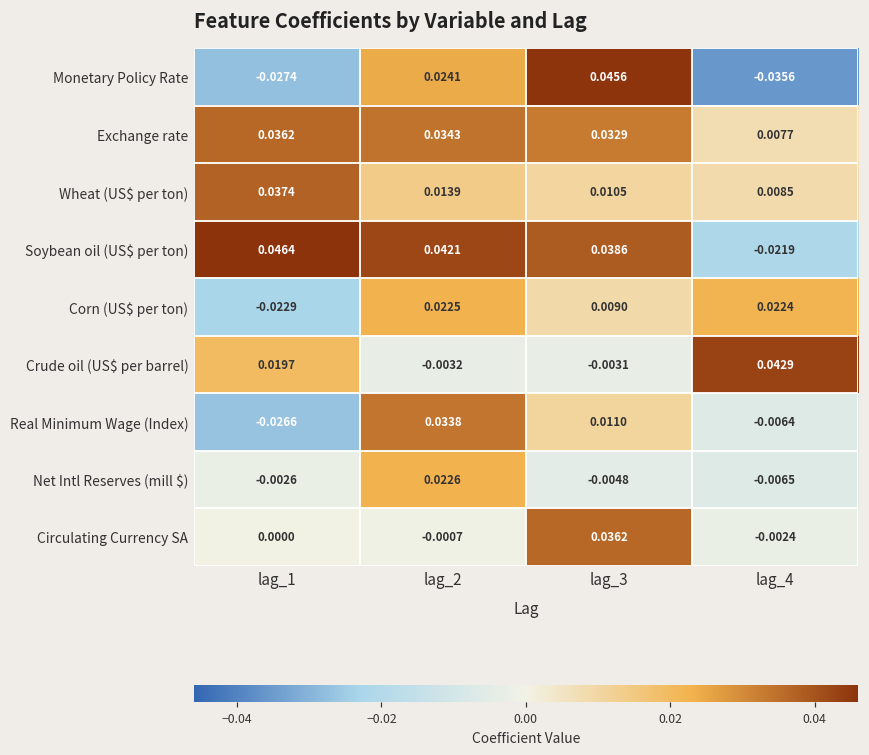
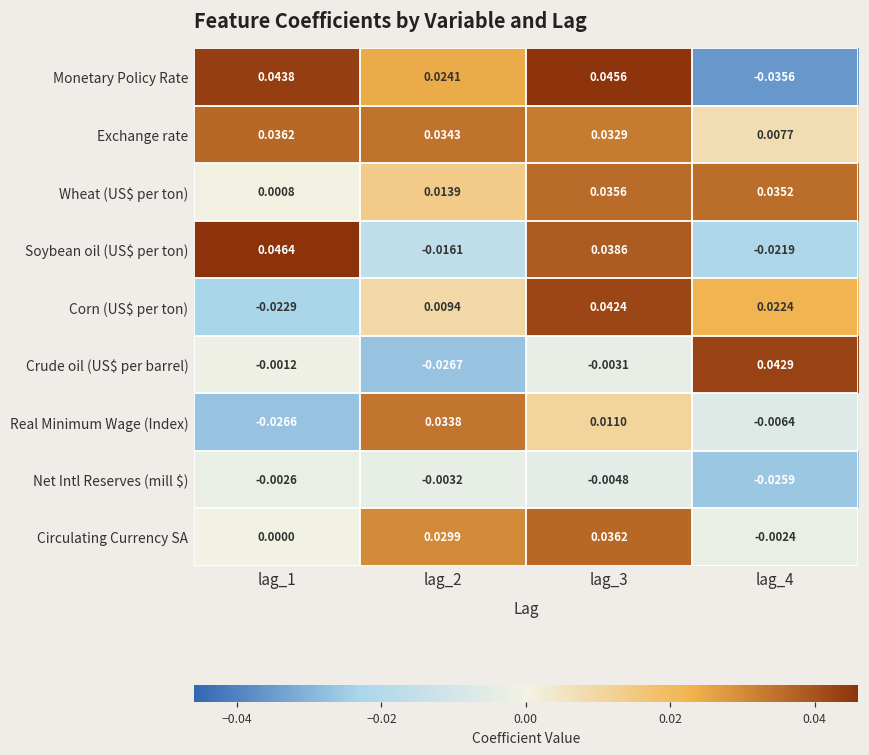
Monetary Policy Rate, lag_1: -0.0274 -> 0.0438
Wheat (US$ per ton), lag_1: 0.0374 -> 0.0008
Wheat (US$ per ton), lag_3: 0.0105 -> 0.0356
Wheat (US$ per ton), lag_4: 0.0085 -> 0.0352
Soybean oil (US$ per ton), lag_2: 0.0421 -> -0.0161
Corn (US$ per ton), lag_2: 0.0225 -> 0.0094
Corn (US$ per ton), lag_3: 0.0090 -> 0.0424
Crude oil (US$ per barrel), lag_1: 0.0197 -> -0.0012
Crude oil (US$ per barrel), lag_2: -0.0032 -> -0.0267
Net Intl Reserves (mill $), lag_2: 0.0226 -> -0.0032
Net Intl Reserves (mill $), lag_4: -0.0065 -> -0.0259
Circulating Currency SA, lag_2: -0.0007 -> 0.0299
